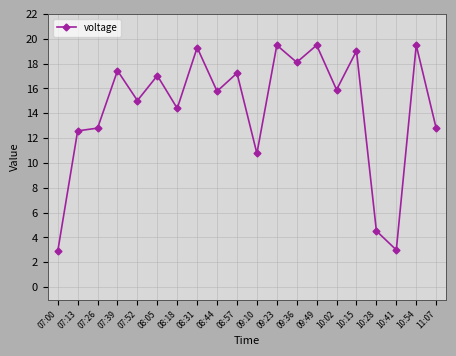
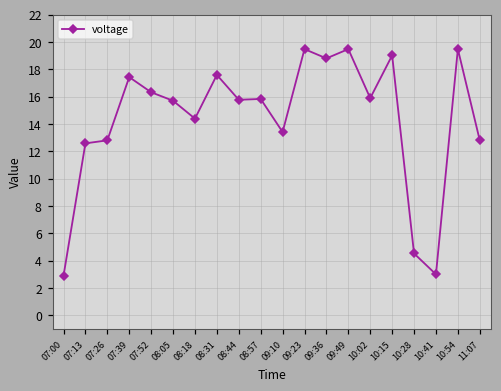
07:52: 15.0 -> 16.3
08:05: 17.0 -> 15.7
08:31: 19.3 -> 17.6
08:57: 17.2 -> 15.8
09:10: 10.8 -> 13.4
09:36: 18.1 -> 18.8
